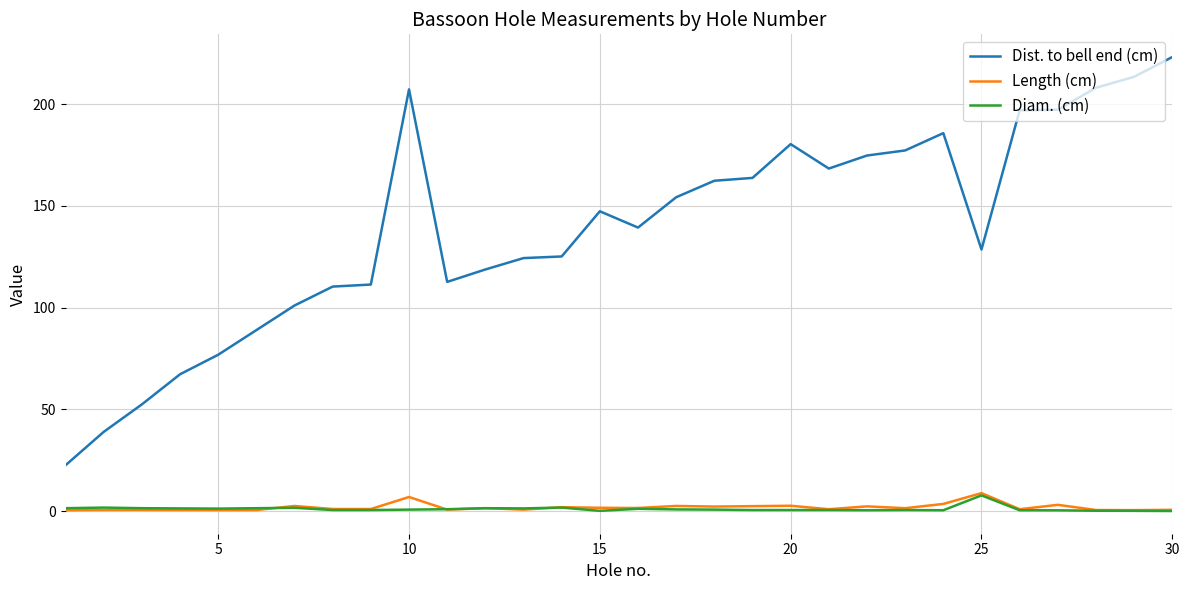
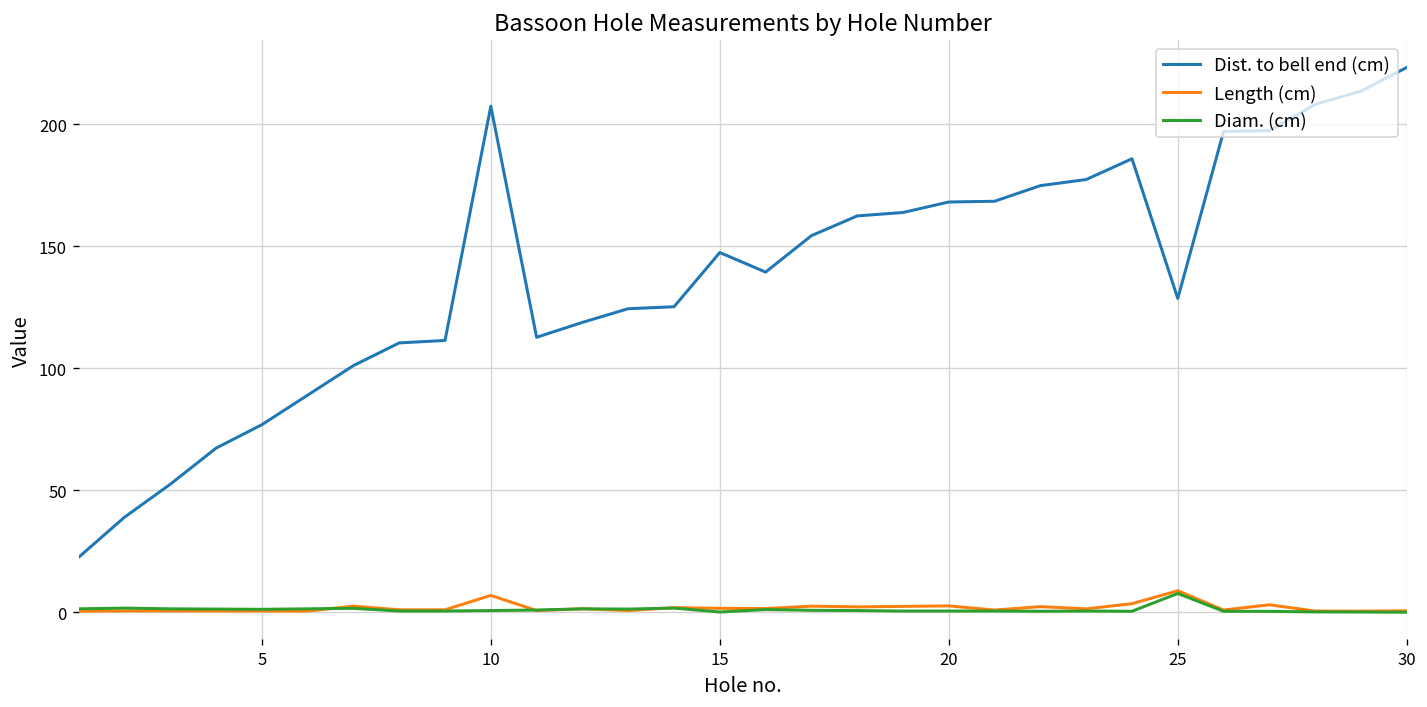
Dist. to bell end (cm), 20: 180 -> 168
